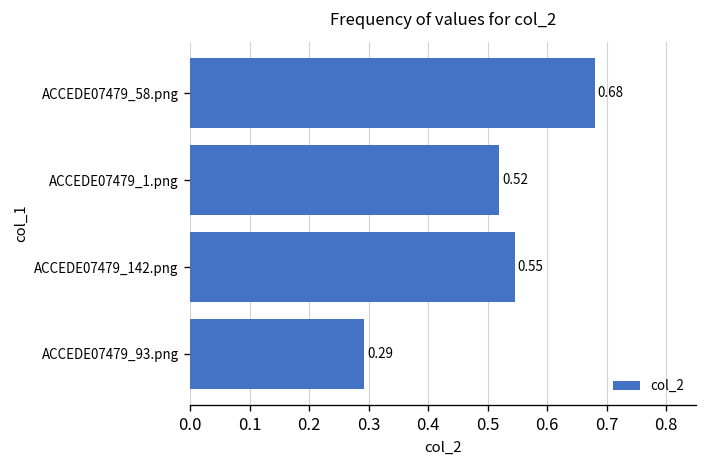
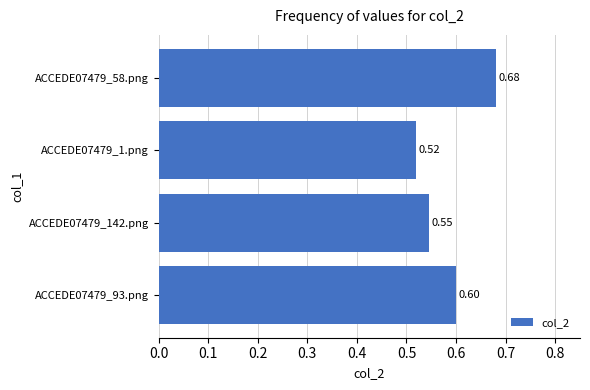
ACCEDE07479_93.png: 0.29 -> 0.60
